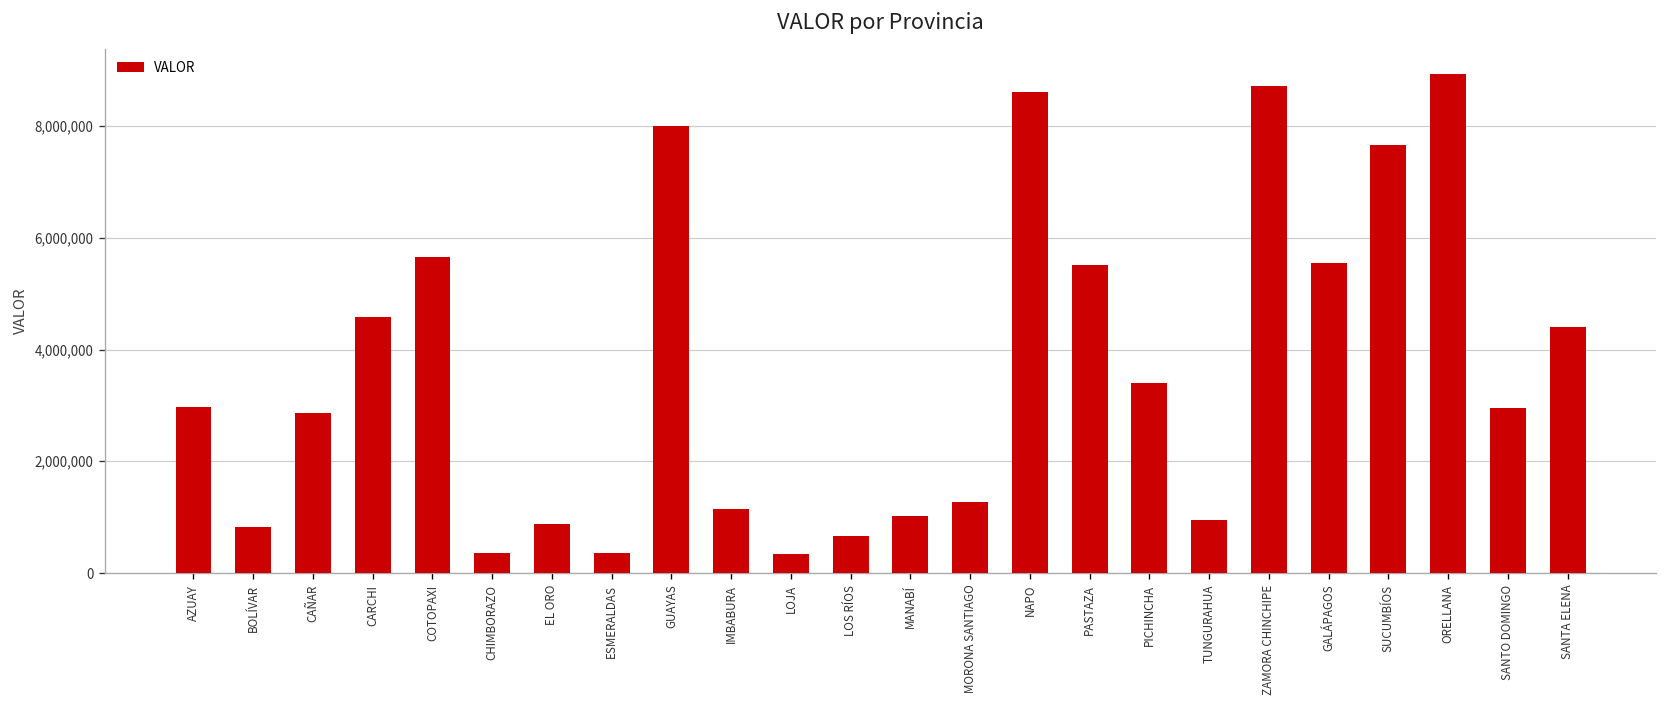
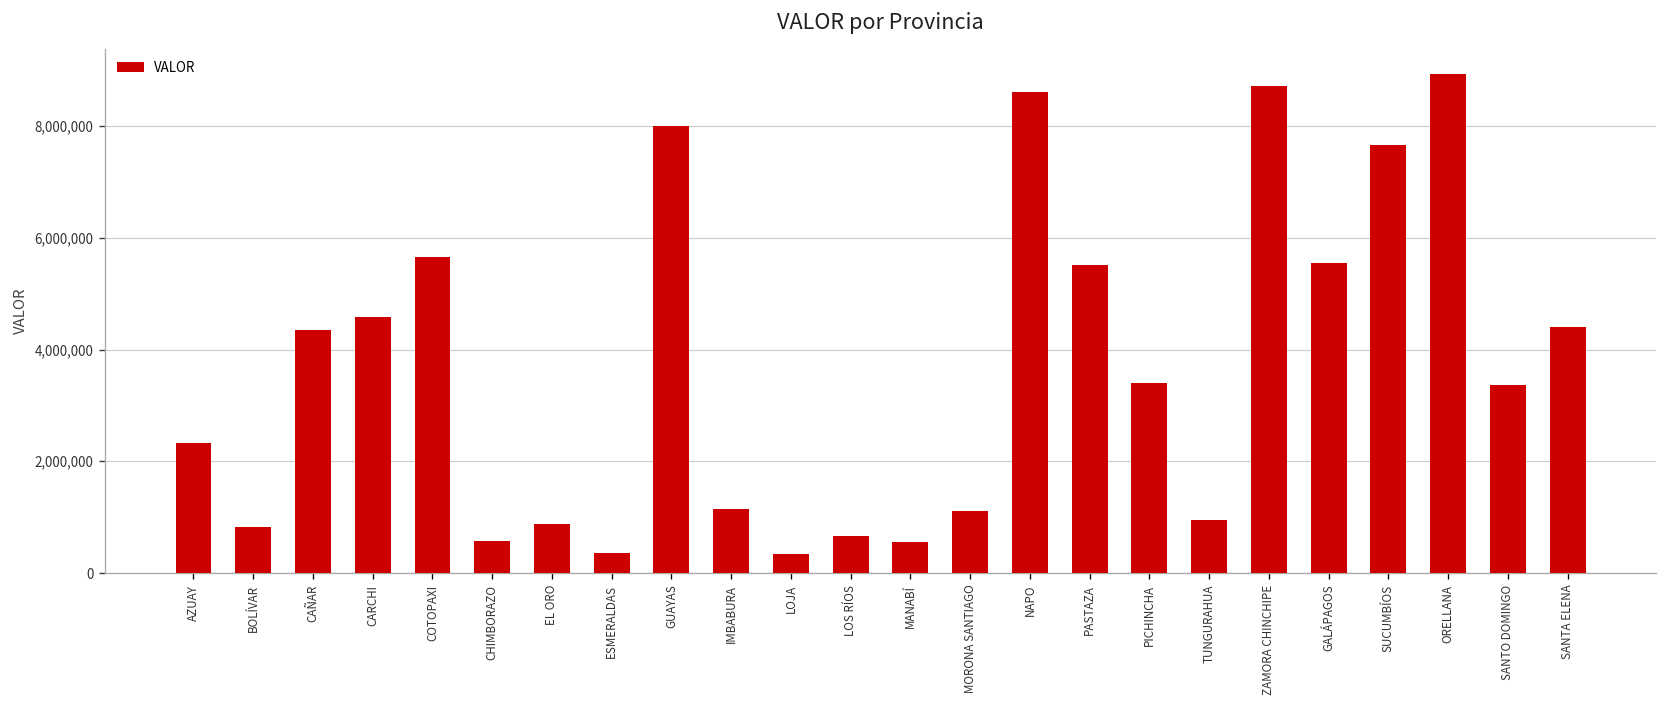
AZUAY: 3,000,000 -> 2,300,000
CAÑAR: 2,900,000 -> 4,300,000
CHIMBORAZO: 400,000 -> 600,000
MANABÍ: 1,000,000 -> 500,000
MORONA SANTIAGO: 1,300,000 -> 1,100,000
SANTO DOMINGO: 3,000,000 -> 3,400,000
